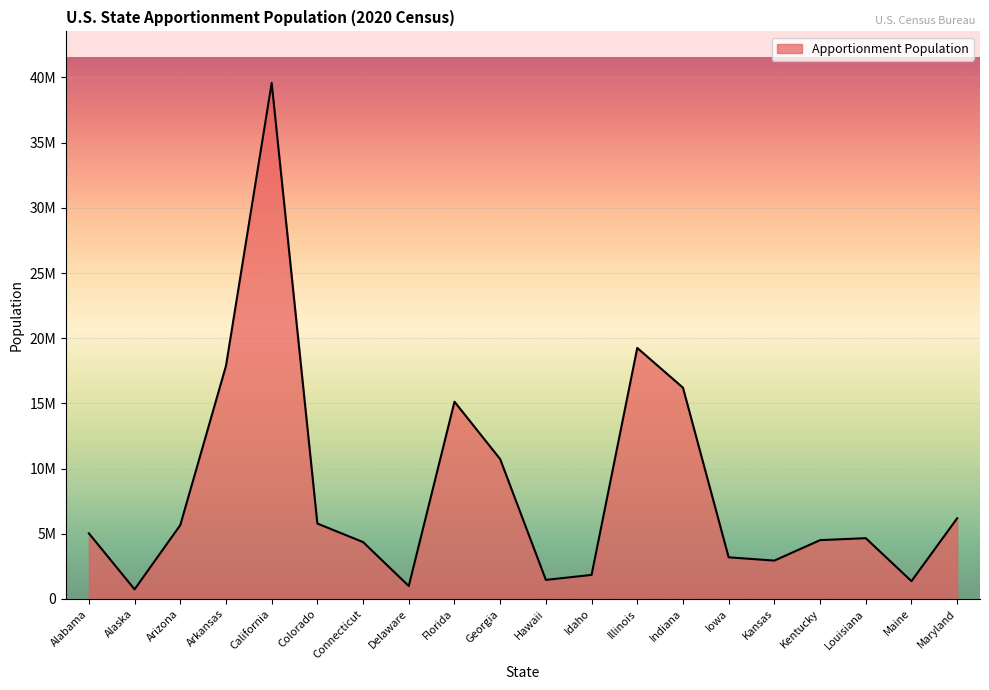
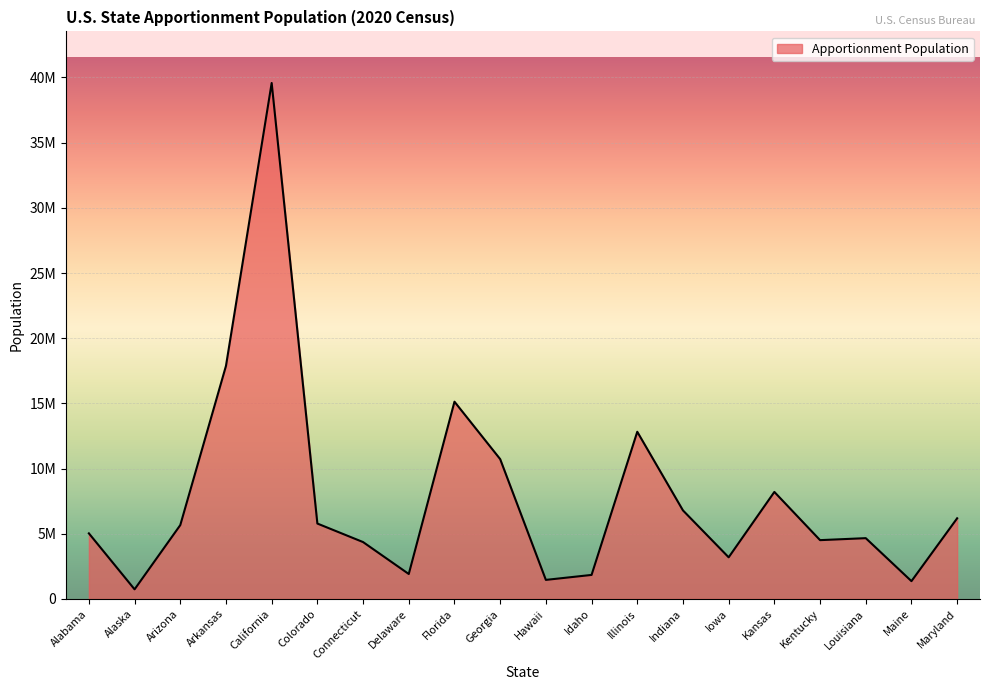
Delaware: 1000000 -> 1900000
Illinois: 19300000 -> 12800000
Indiana: 16200000 -> 6800000
Kansas: 2900000 -> 8200000
